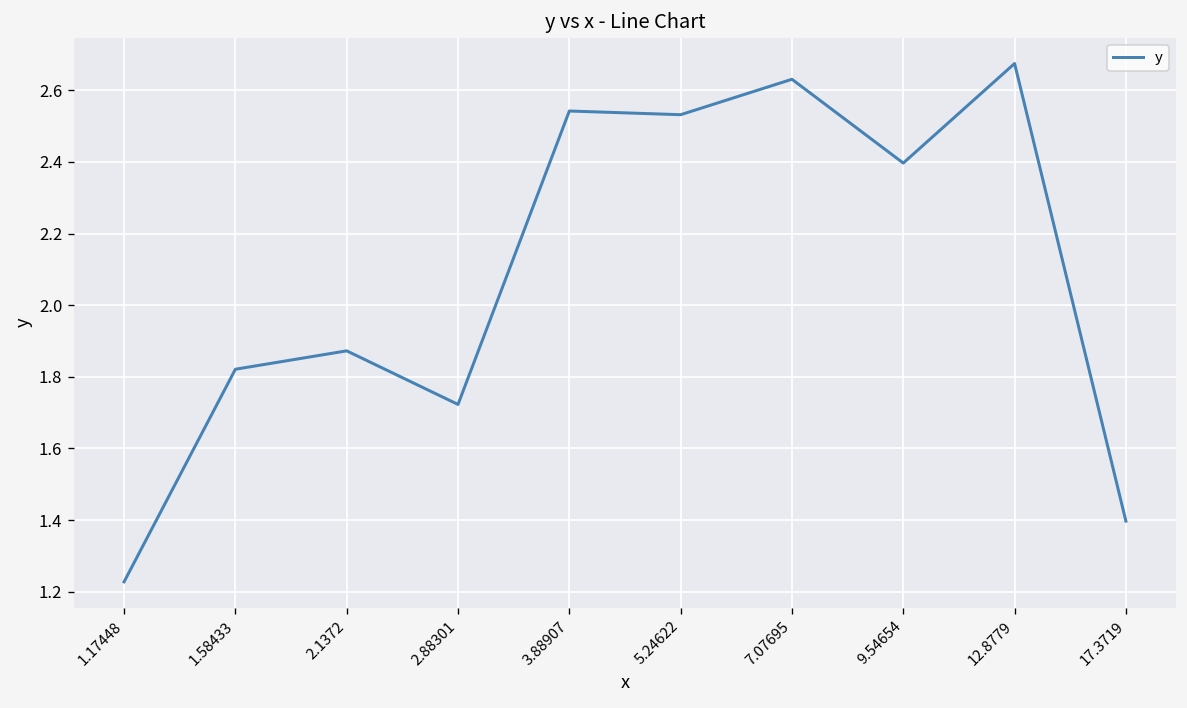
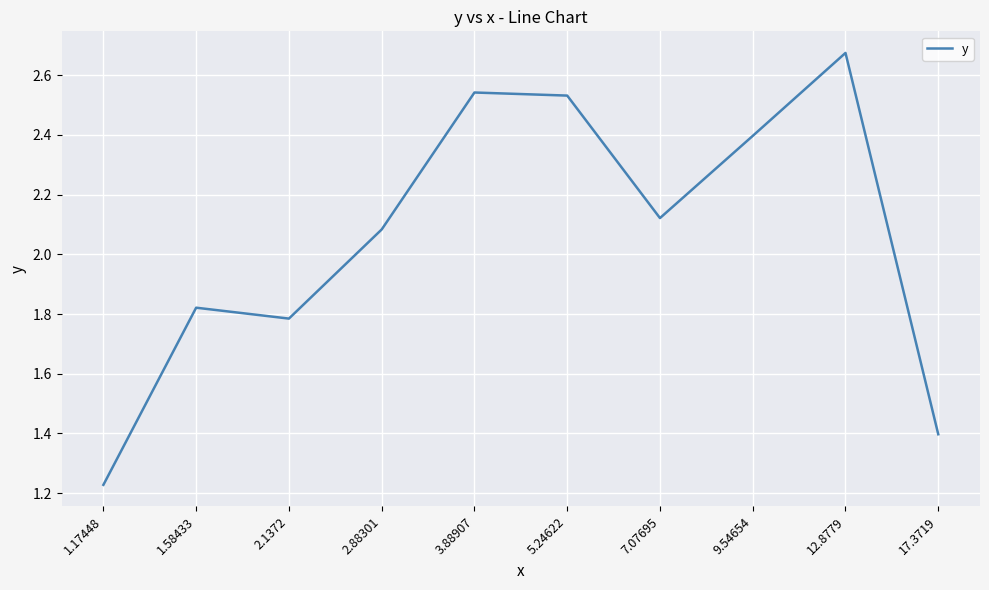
2.1372: 1.87 -> 1.78
2.88301: 1.72 -> 2.08
7.07695: 2.63 -> 2.12
